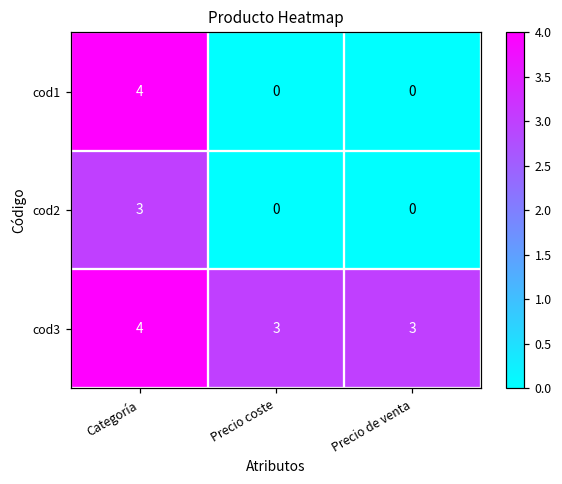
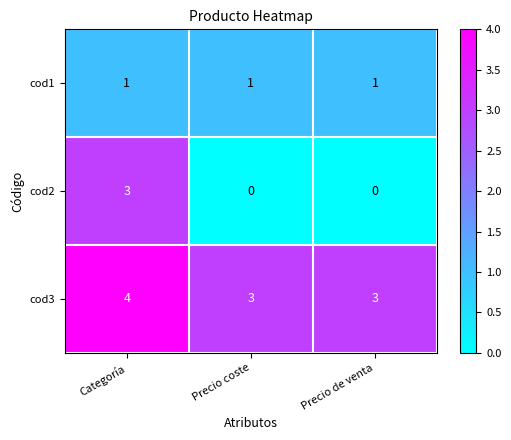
cod1, Categoría: 4 -> 1
cod1, Precio coste: 0 -> 1
cod1, Precio de venta: 0 -> 1
